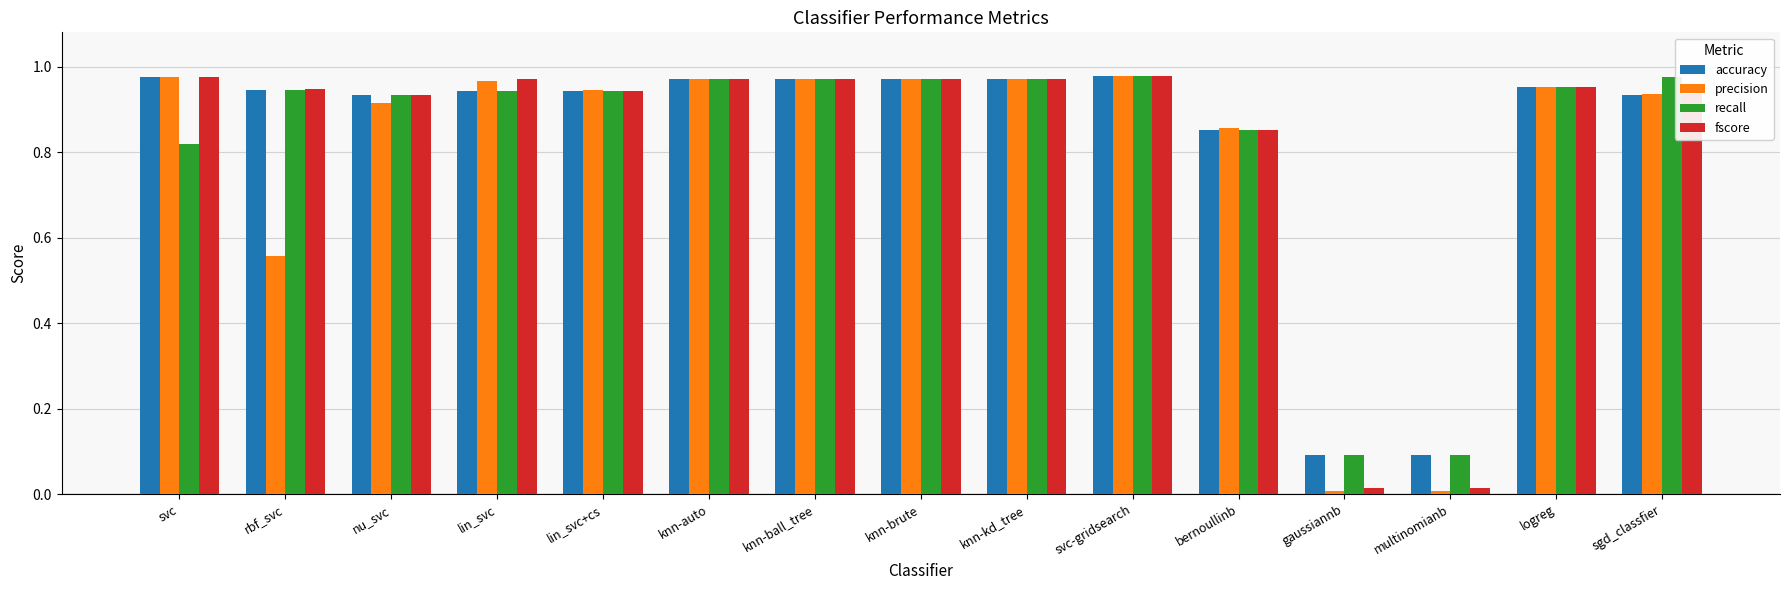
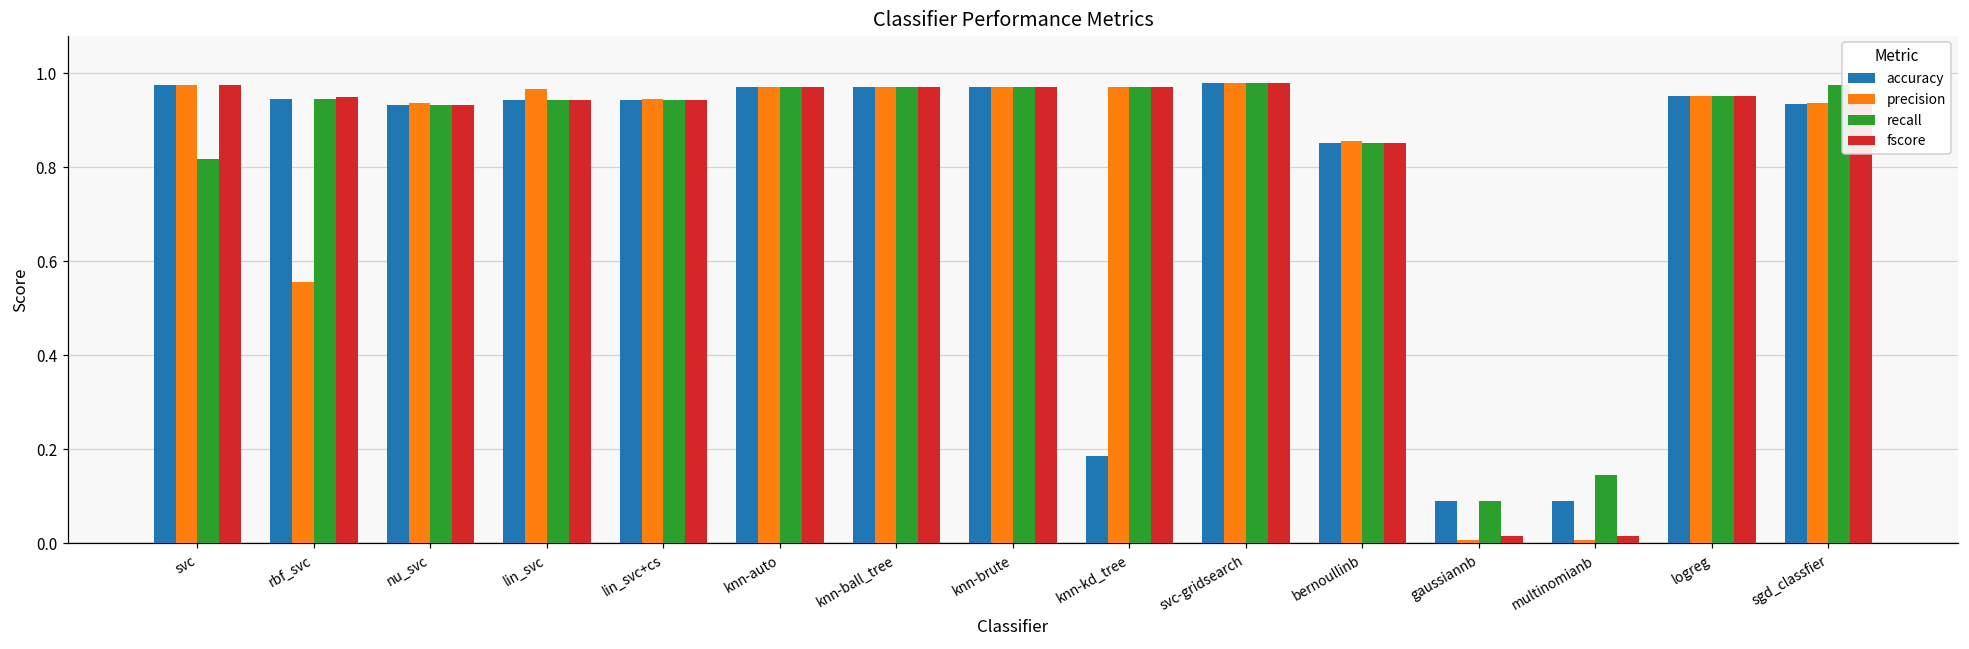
precision, nu_svc: 0.92 -> 0.94
fscore, lin_svc: 0.97 -> 0.94
accuracy, knn-kd_tree: 0.97 -> 0.19
recall, multinomianb: 0.09 -> 0.15
